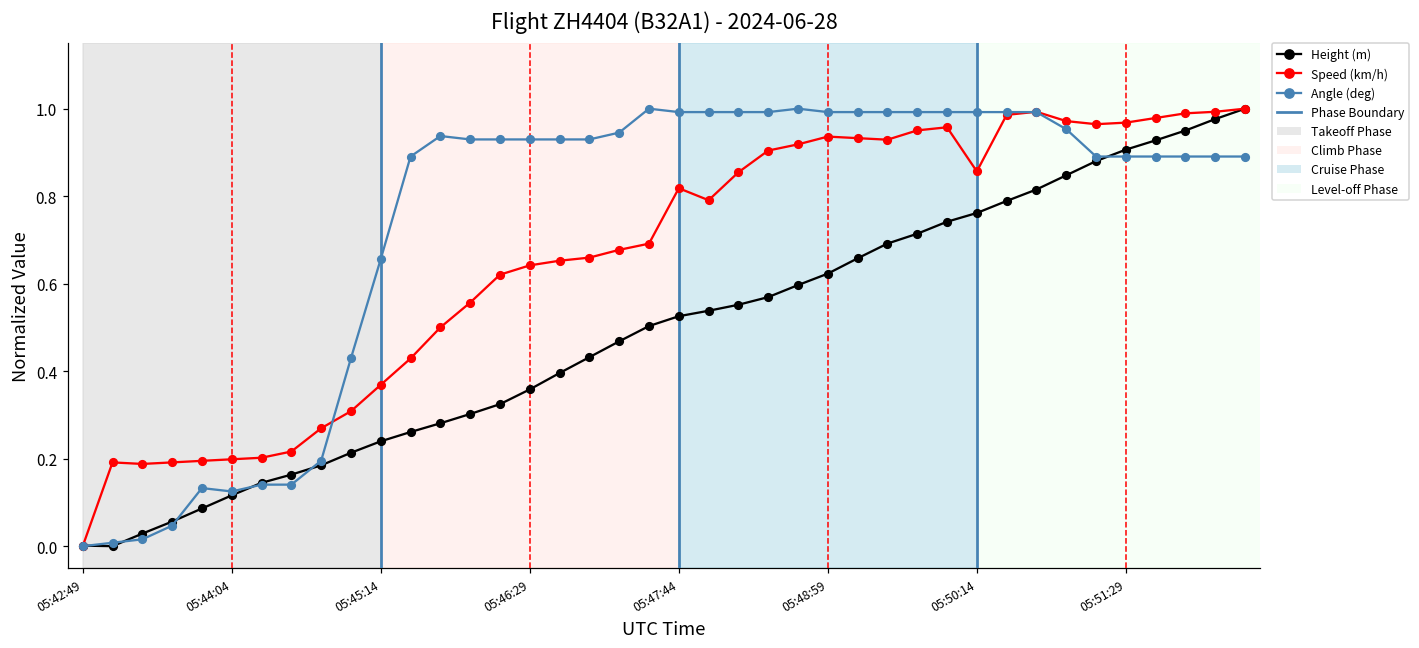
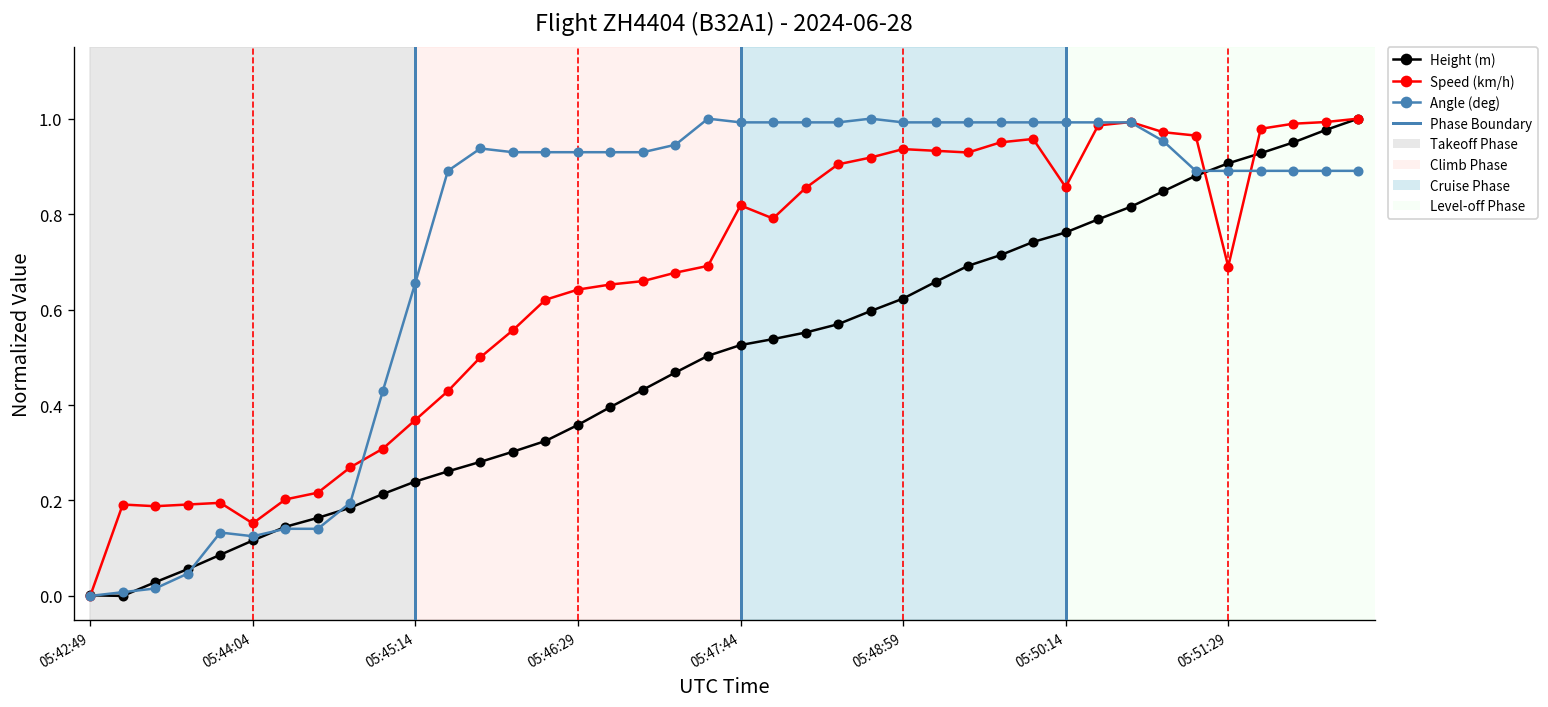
Speed (km/h), 05:44:04: 0.20 -> 0.15
Speed (km/h), 05:51:29: 0.97 -> 0.69
